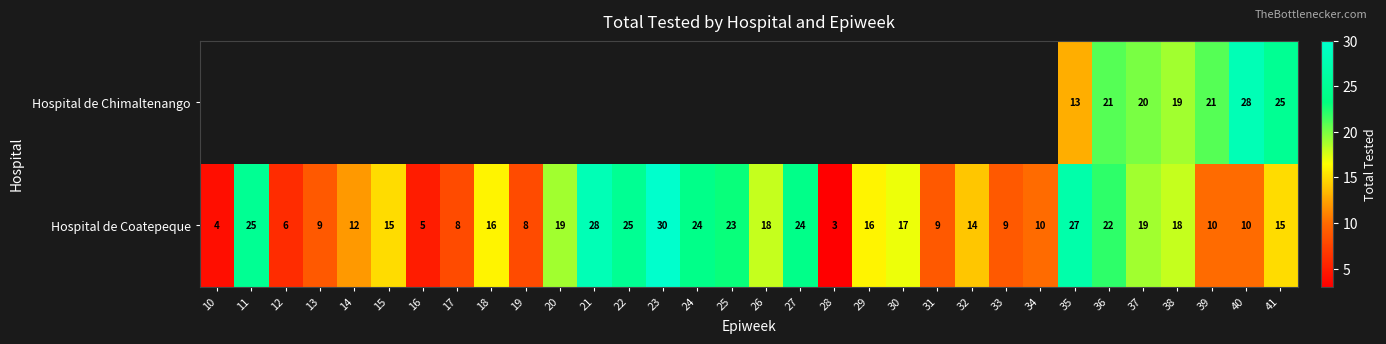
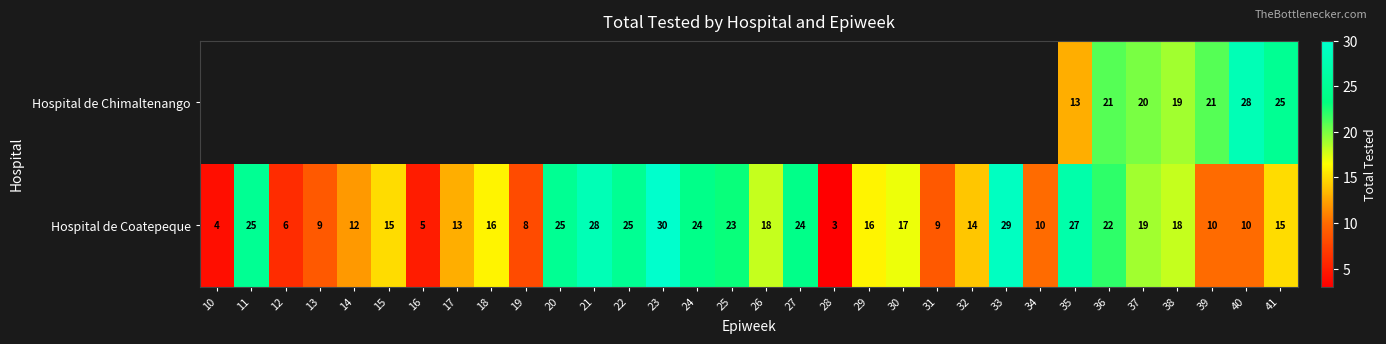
Hospital de Coatepeque, 17: 8 -> 13
Hospital de Coatepeque, 20: 19 -> 25
Hospital de Coatepeque, 33: 9 -> 29
